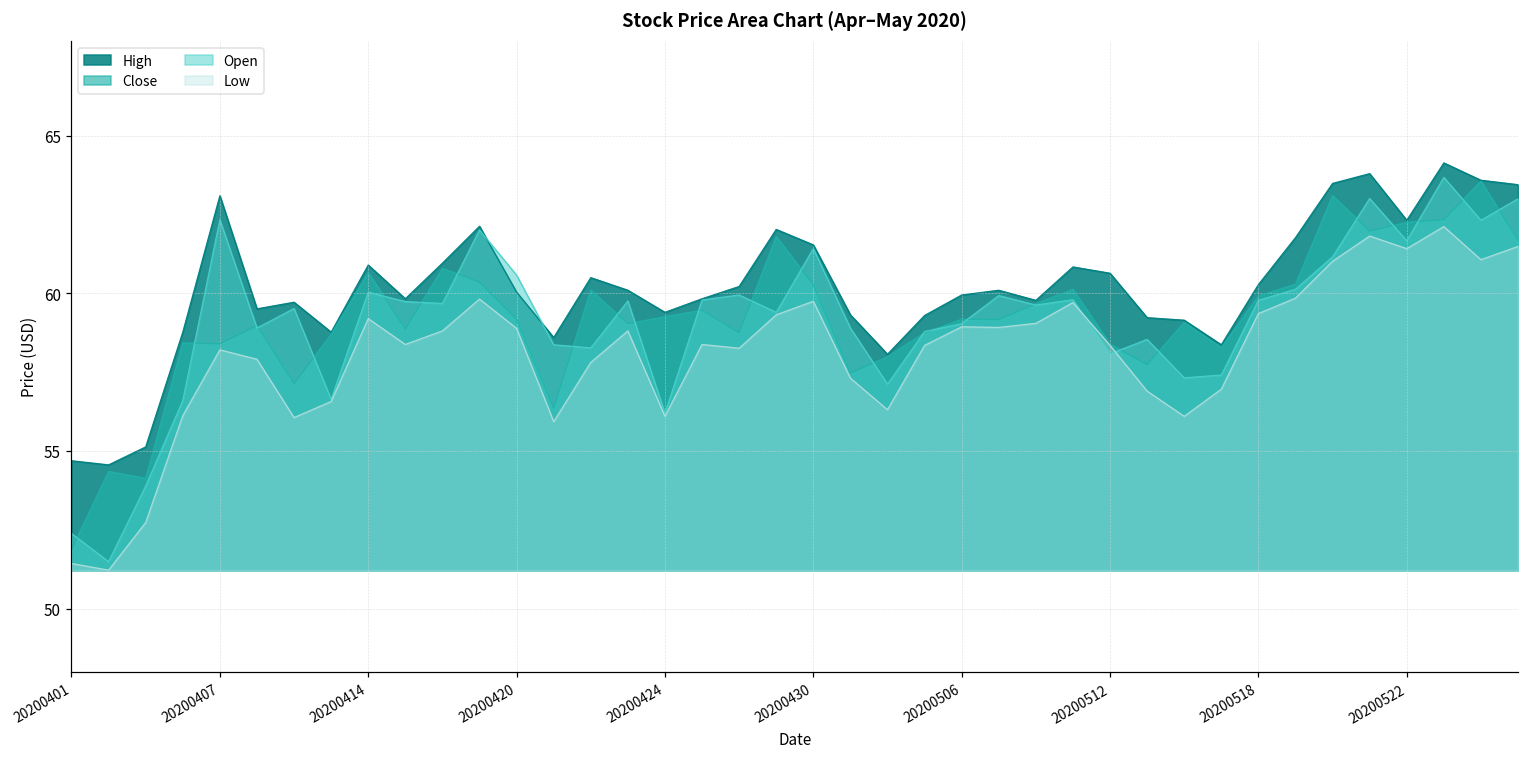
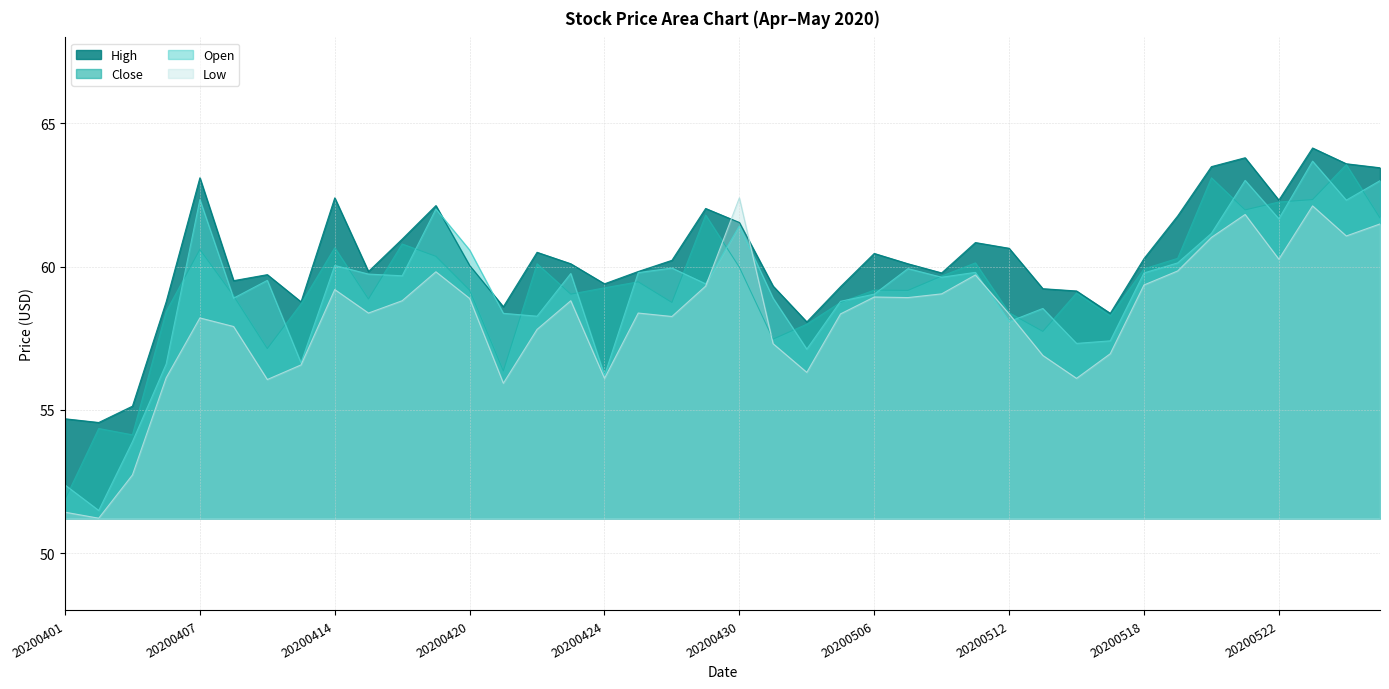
Close, 20200407: 58.4 -> 60.6
High, 20200414: 60.9 -> 62.4
Close, 20200430: 60.3 -> 60.0
Low, 20200430: 59.8 -> 62.4
High, 20200506: 60.0 -> 60.5
Low, 20200522: 61.4 -> 60.3
